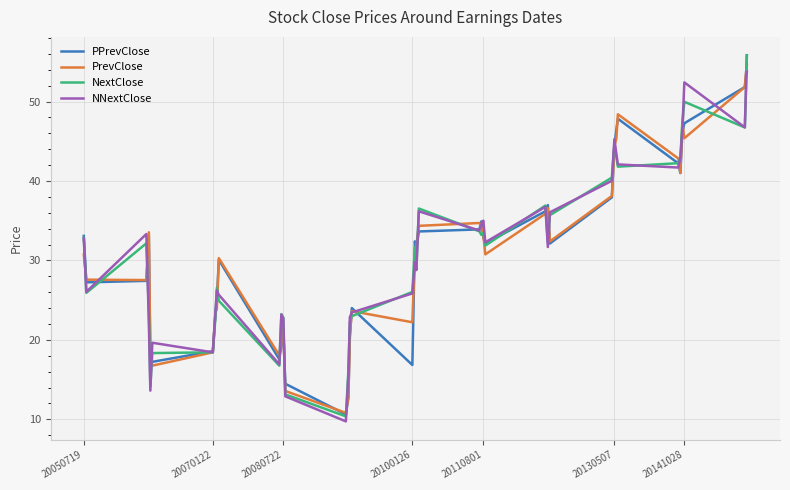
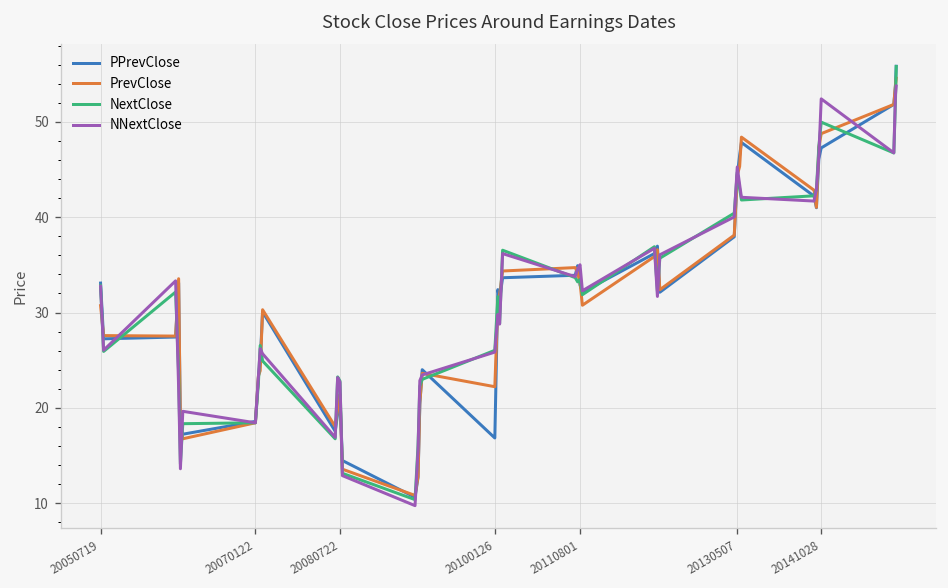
PrevClose, 20141028: 45 -> 49
